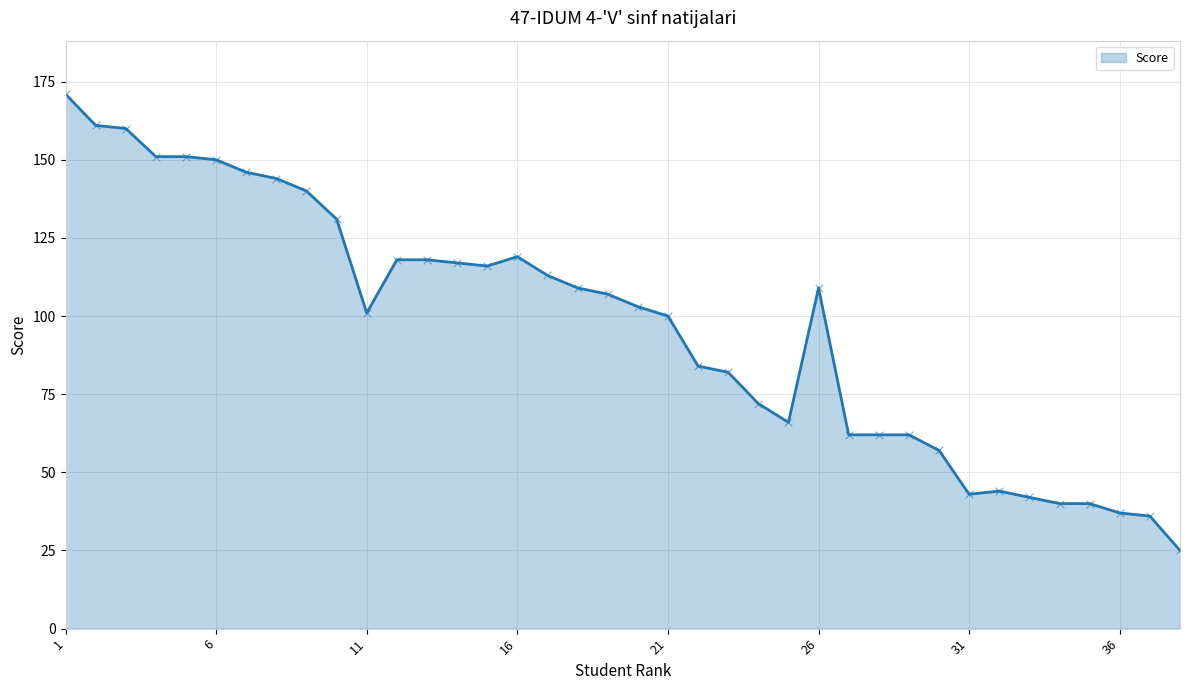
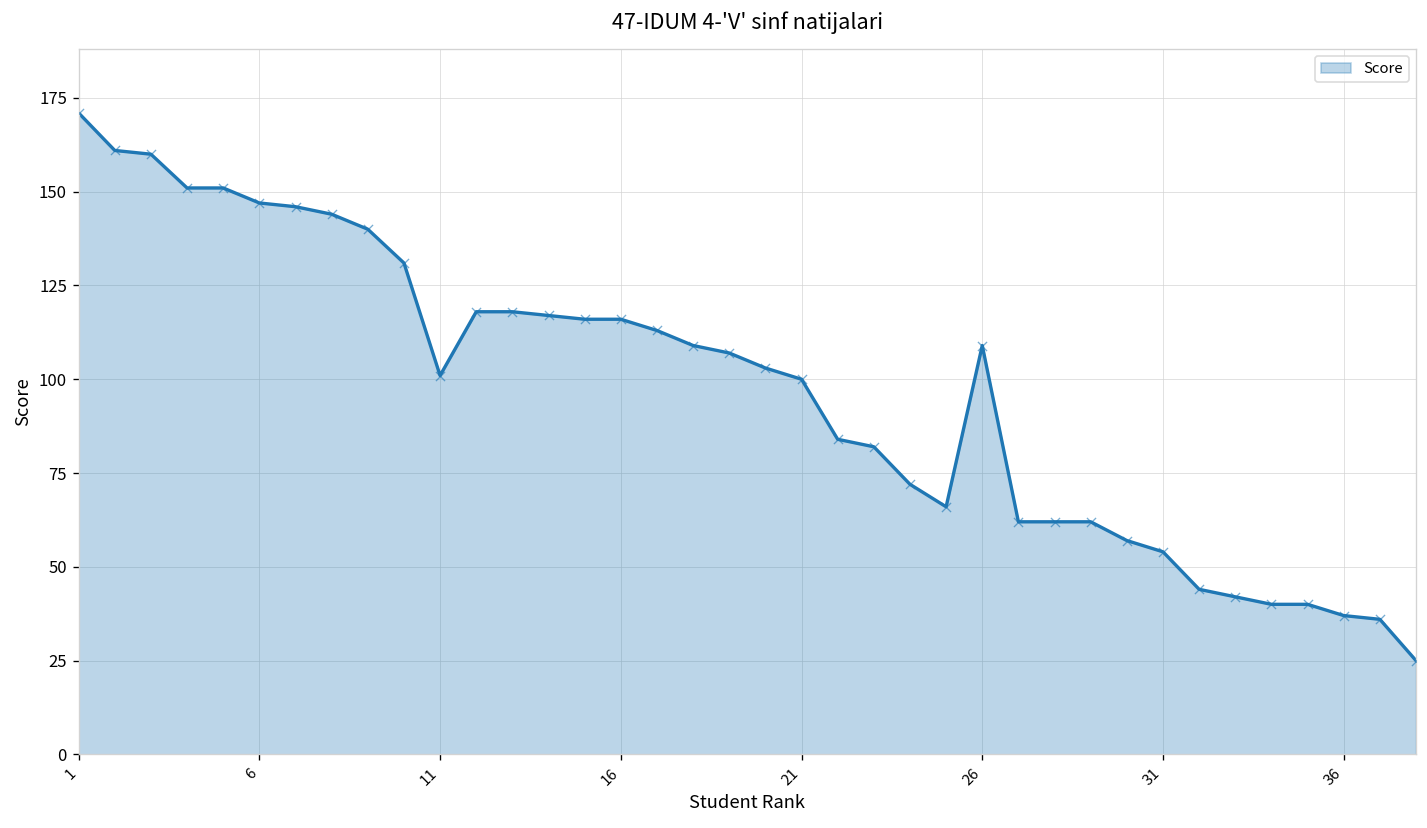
6: 150 -> 147
16: 119 -> 116
31: 43 -> 54
